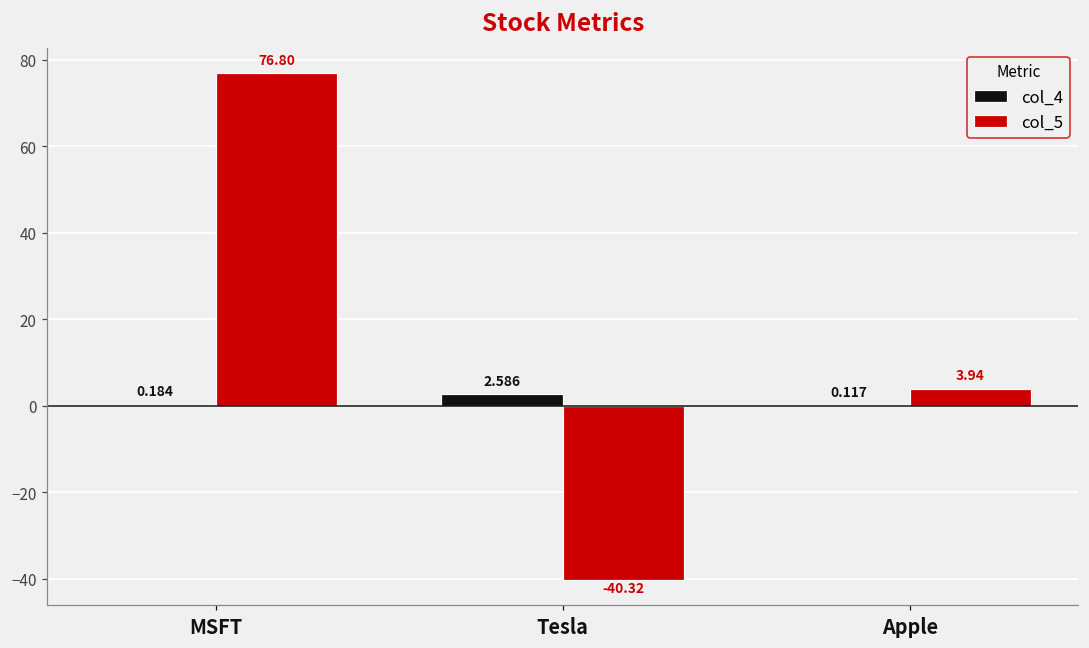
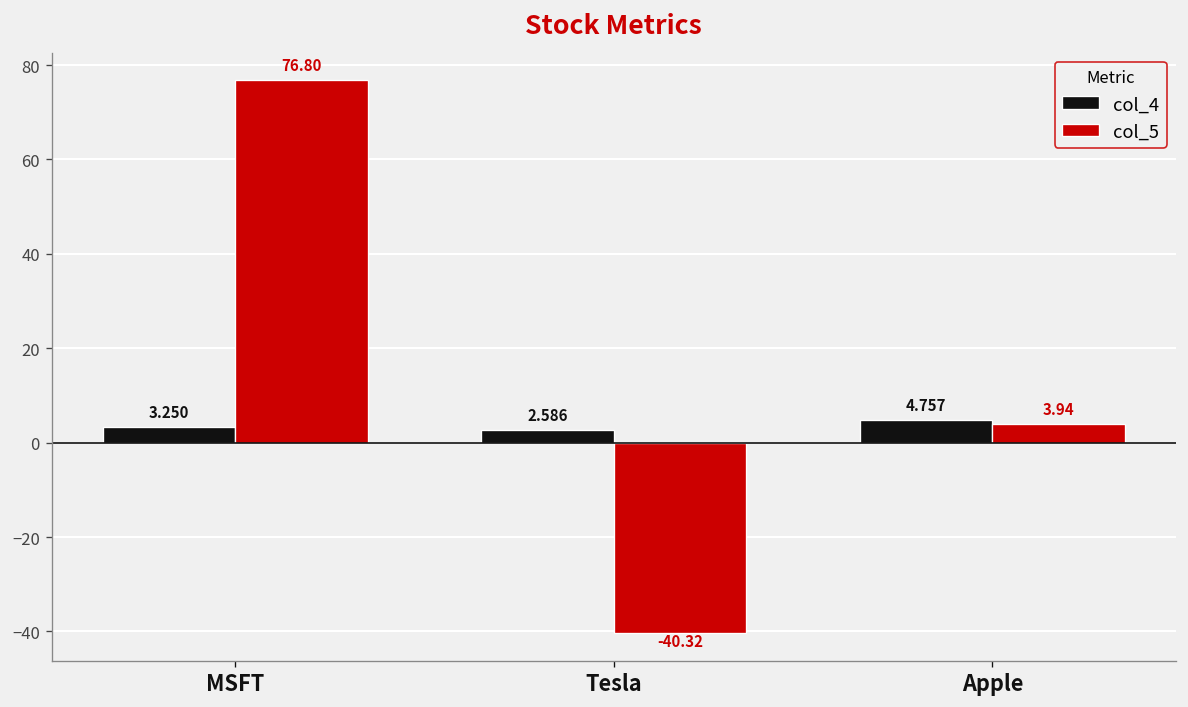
col_4, MSFT: 0.184 -> 3.250
col_4, Apple: 0.117 -> 4.757
